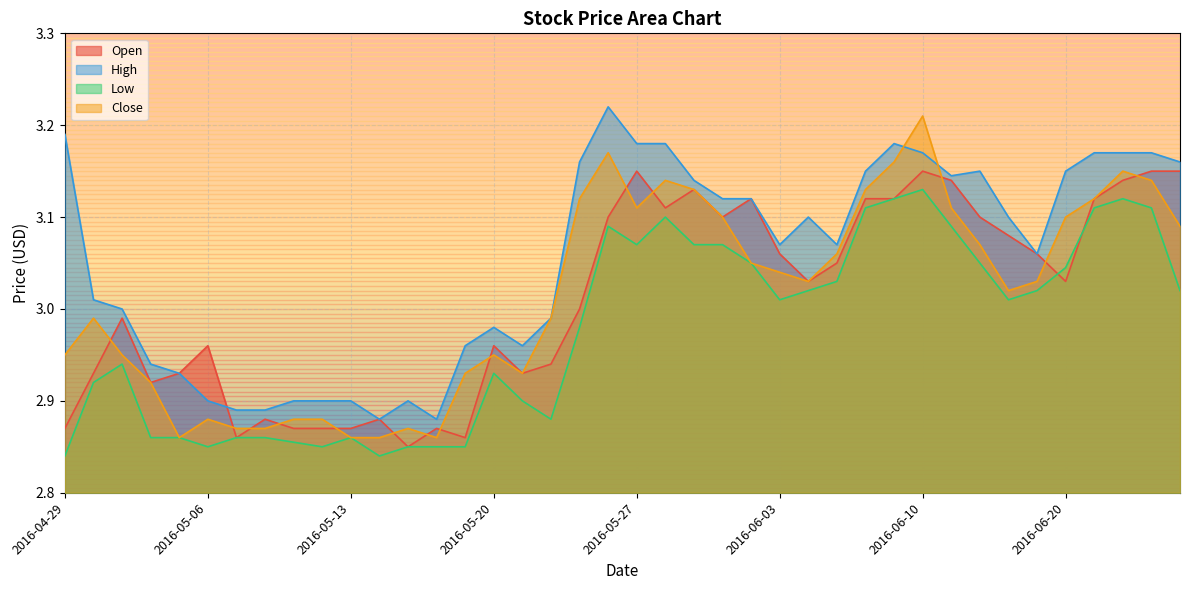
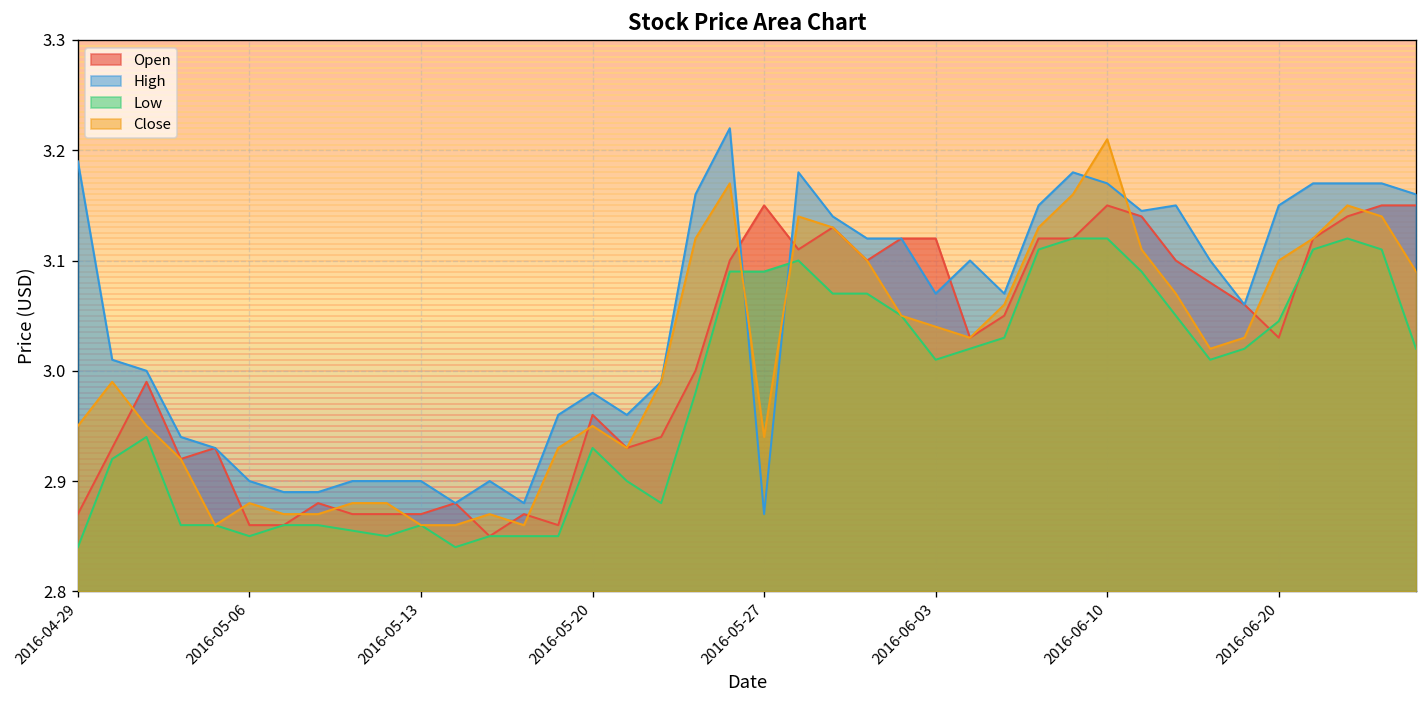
Open, 2016-05-06: 2.96 -> 2.86
High, 2016-05-27: 3.18 -> 2.87
Low, 2016-05-27: 3.07 -> 3.09
Close, 2016-05-27: 3.11 -> 2.94
Open, 2016-06-03: 3.06 -> 3.12
Low, 2016-06-10: 3.13 -> 3.12
